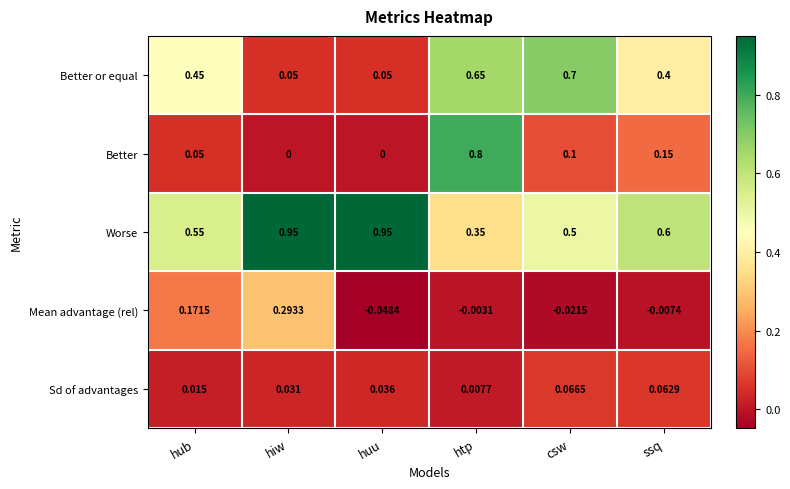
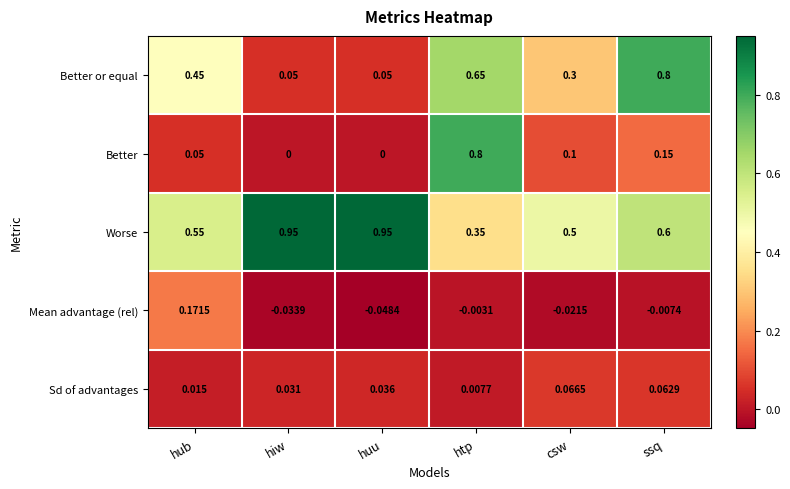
Better or equal, csw: 0.7 -> 0.3
Better or equal, ssq: 0.4 -> 0.8
Mean advantage (rel), hiw: 0.2933 -> -0.0339
